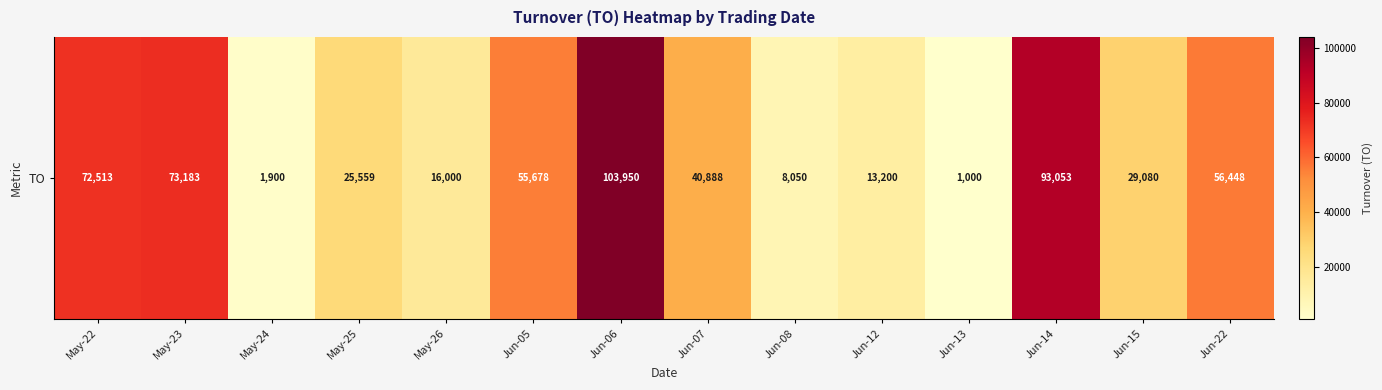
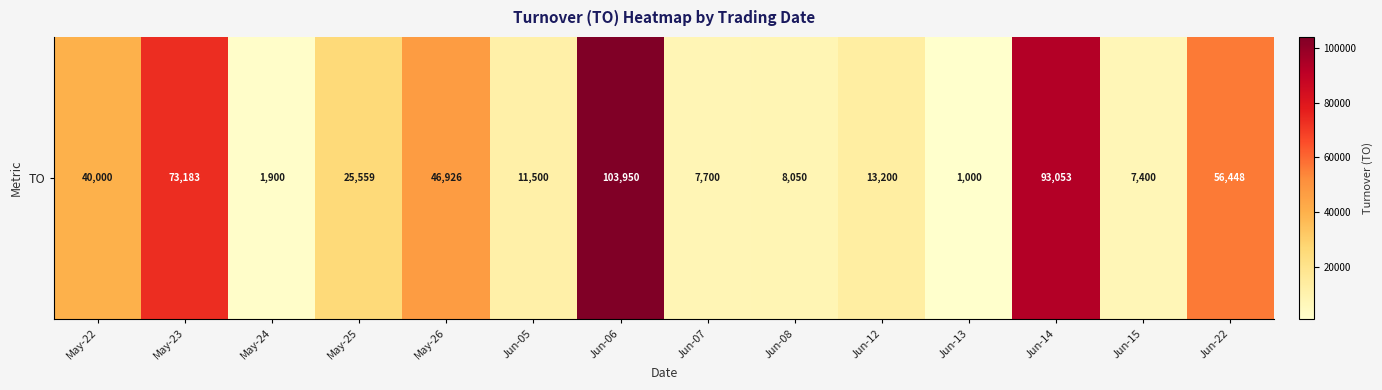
TO, May-22: 72,513 -> 40,000
TO, May-26: 16,000 -> 46,926
TO, Jun-05: 55,678 -> 11,500
TO, Jun-07: 40,888 -> 7,700
TO, Jun-15: 29,080 -> 7,400
